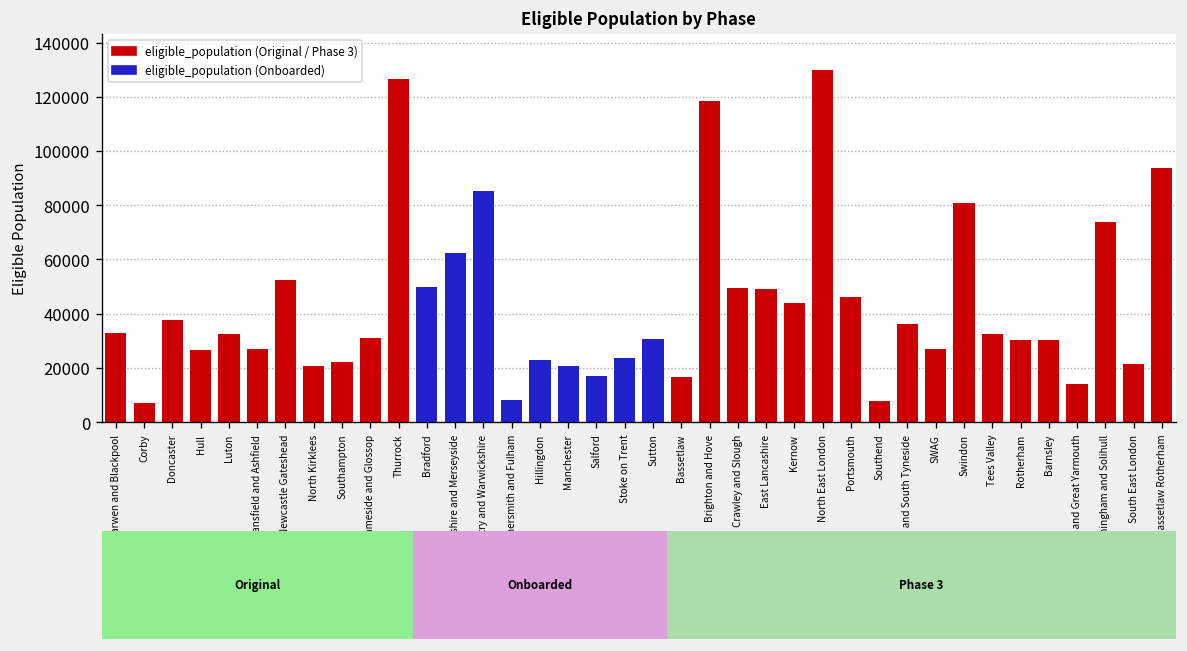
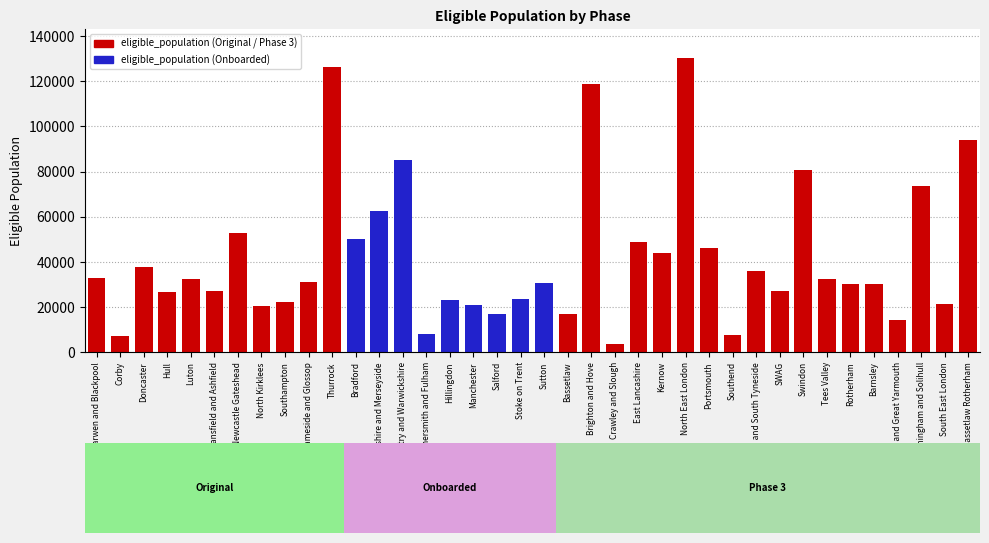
Crawley and Slough: 49000 -> 4000
